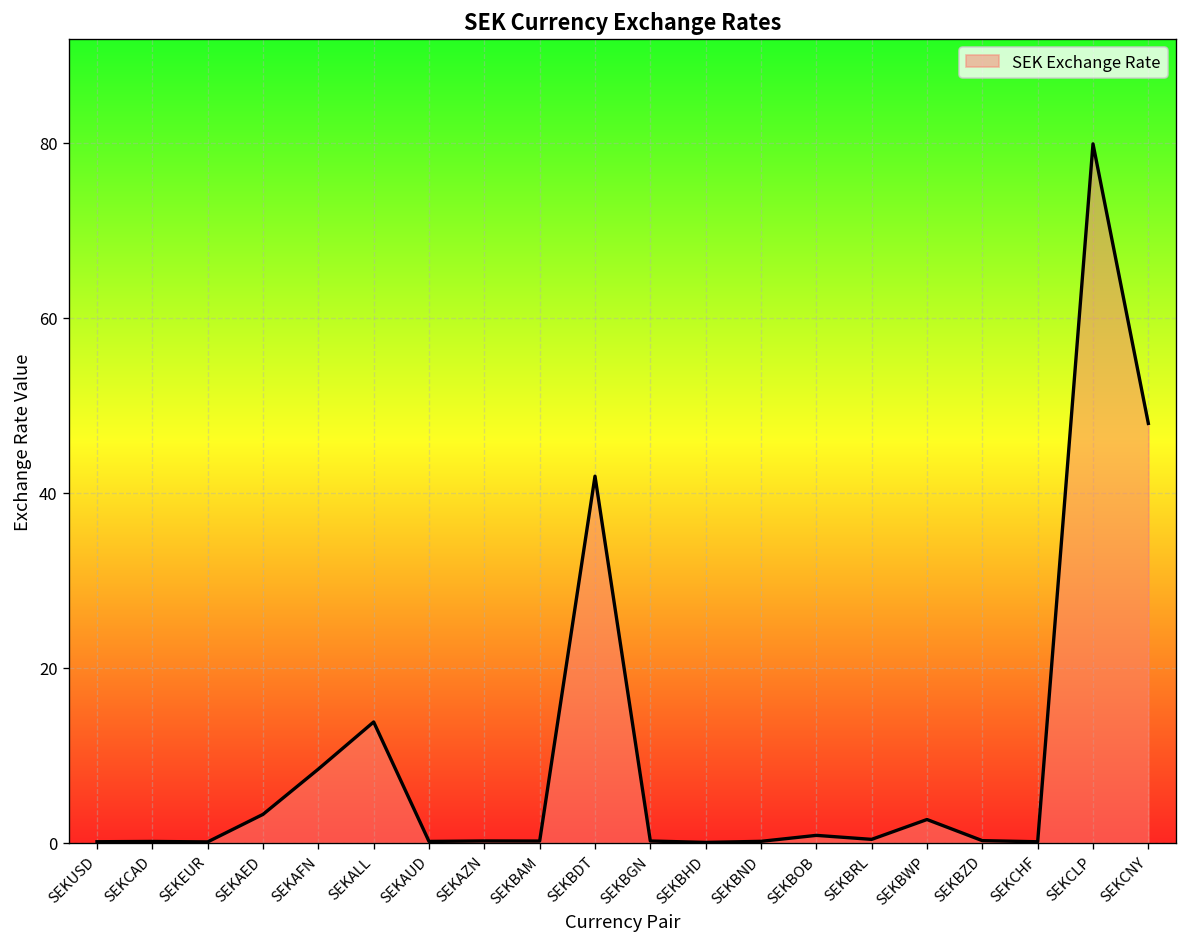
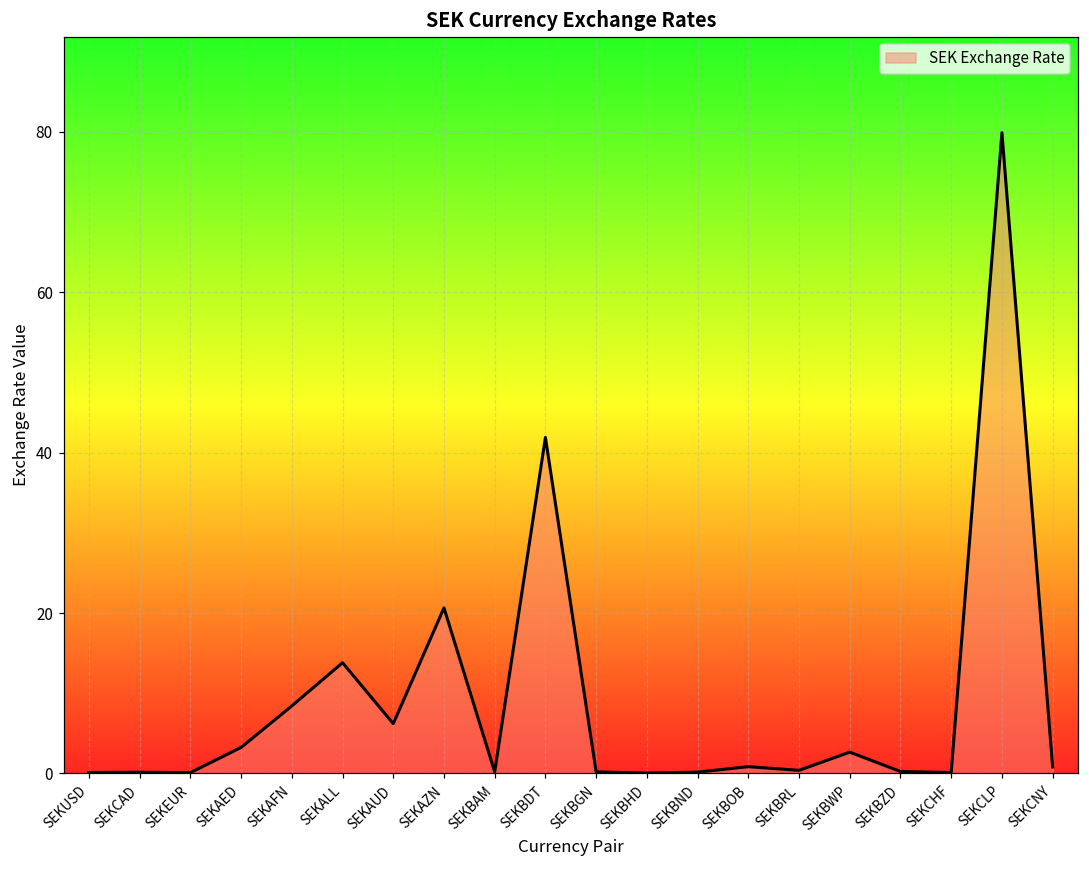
SEKAUD: 0 -> 6
SEKAZN: 0 -> 21
SEKCNY: 48 -> 1
